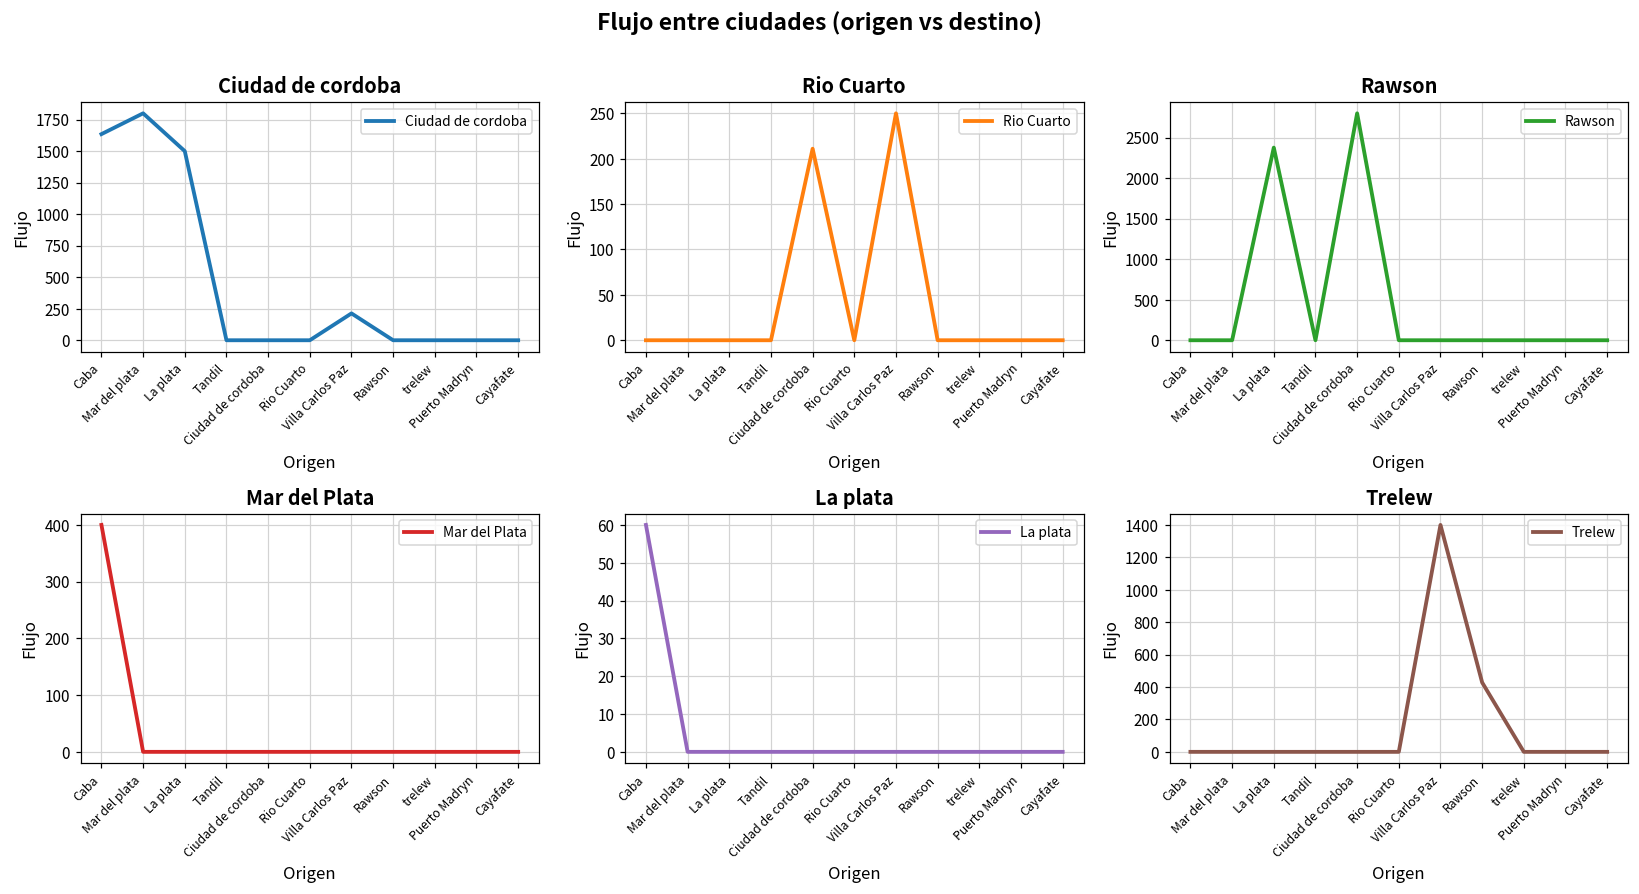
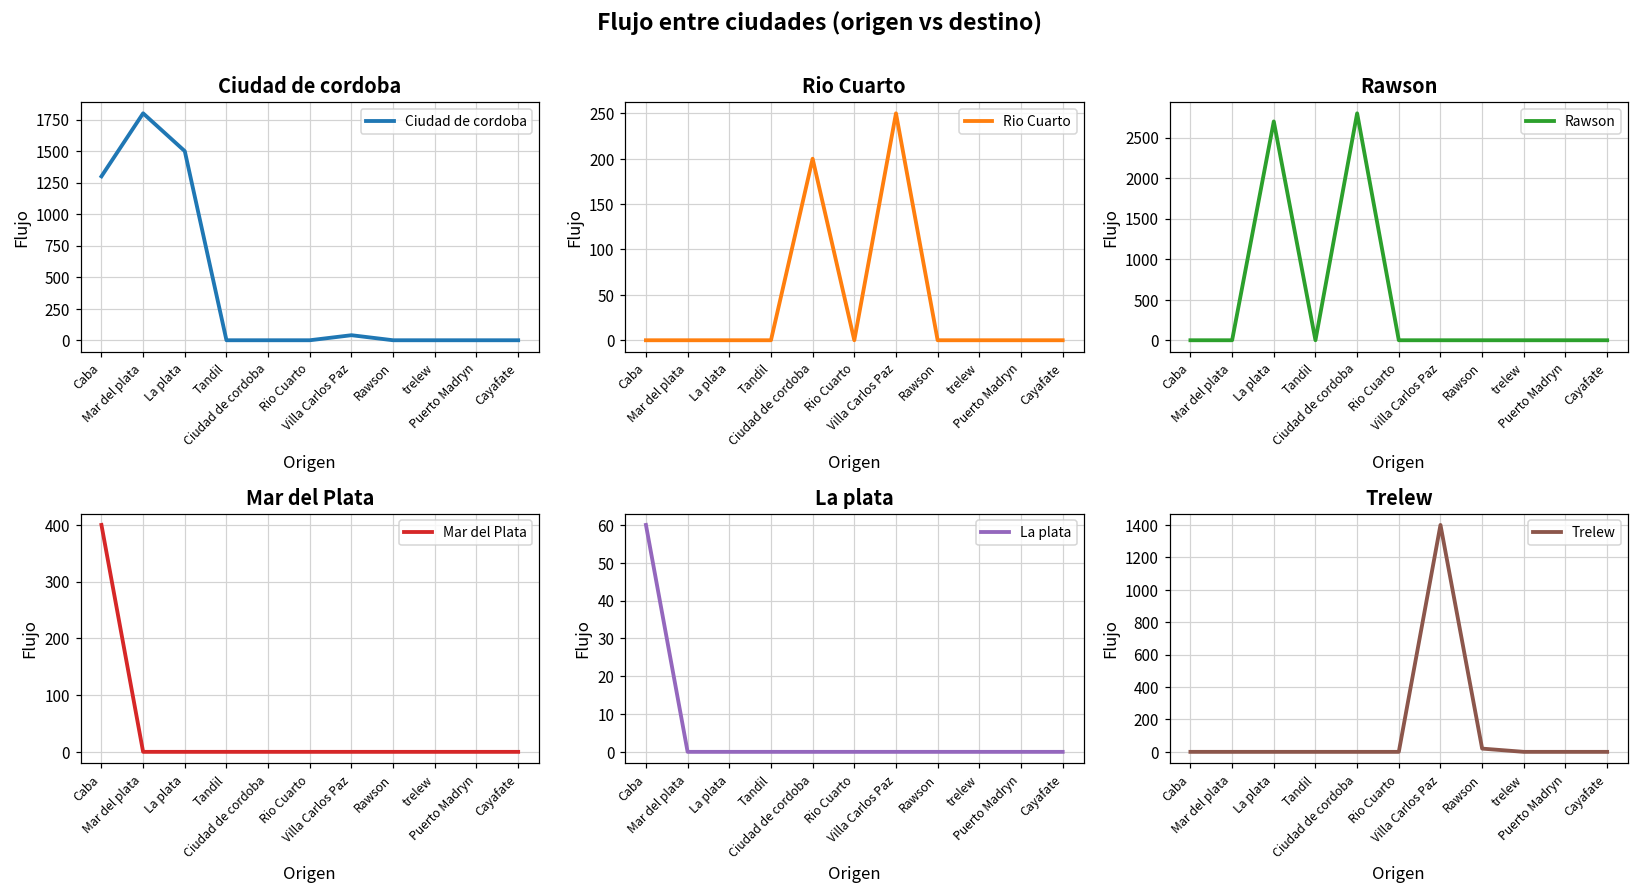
Ciudad de cordoba, Caba: 1640 -> 1300
Ciudad de cordoba, Villa Carlos Paz: 210 -> 40
Rio Cuarto, Ciudad de cordoba: 210 -> 200
Rawson, La plata: 2400 -> 2700
Trelew, Rawson: 430 -> 20
